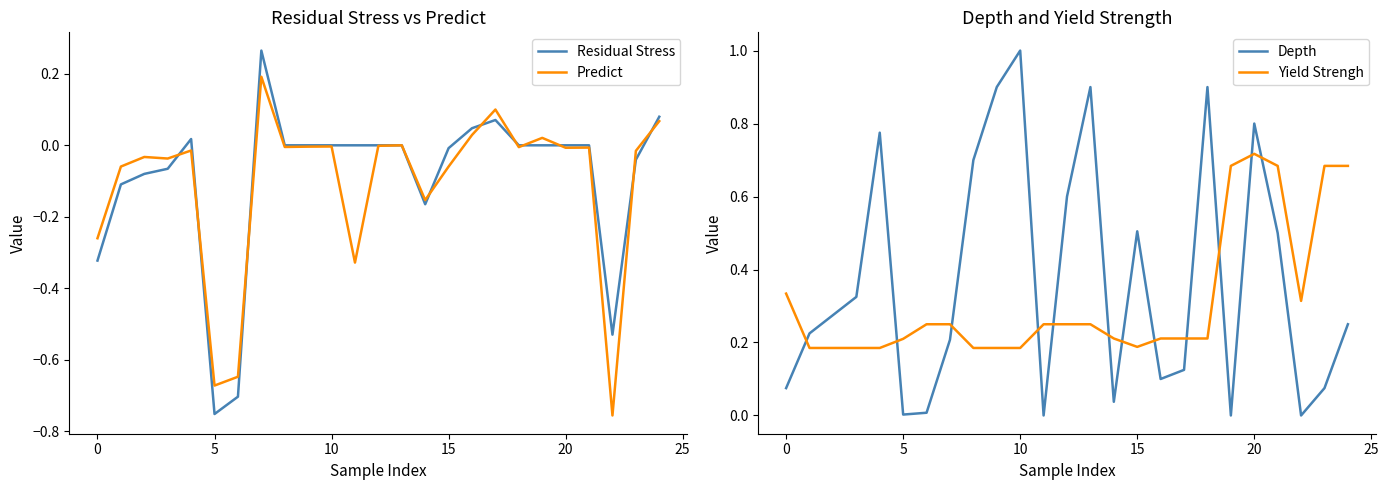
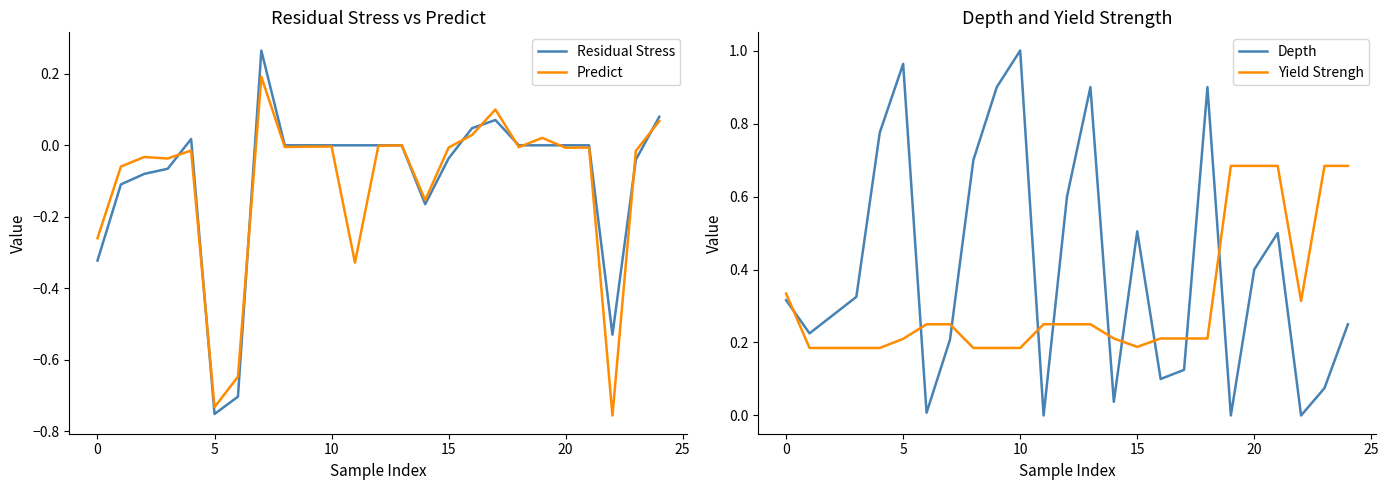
Residual Stress vs Predict, Predict, 5: -0.67 -> -0.73
Residual Stress vs Predict, Residual Stress, 15: -0.01 -> -0.04
Residual Stress vs Predict, Predict, 15: -0.06 -> -0.01
Depth and Yield Strength, Depth, 0: 0.08 -> 0.32
Depth and Yield Strength, Depth, 5: 0.00 -> 0.96
Depth and Yield Strength, Depth, 20: 0.8 -> 0.4
Depth and Yield Strength, Yield Strengh, 20: 0.72 -> 0.68
